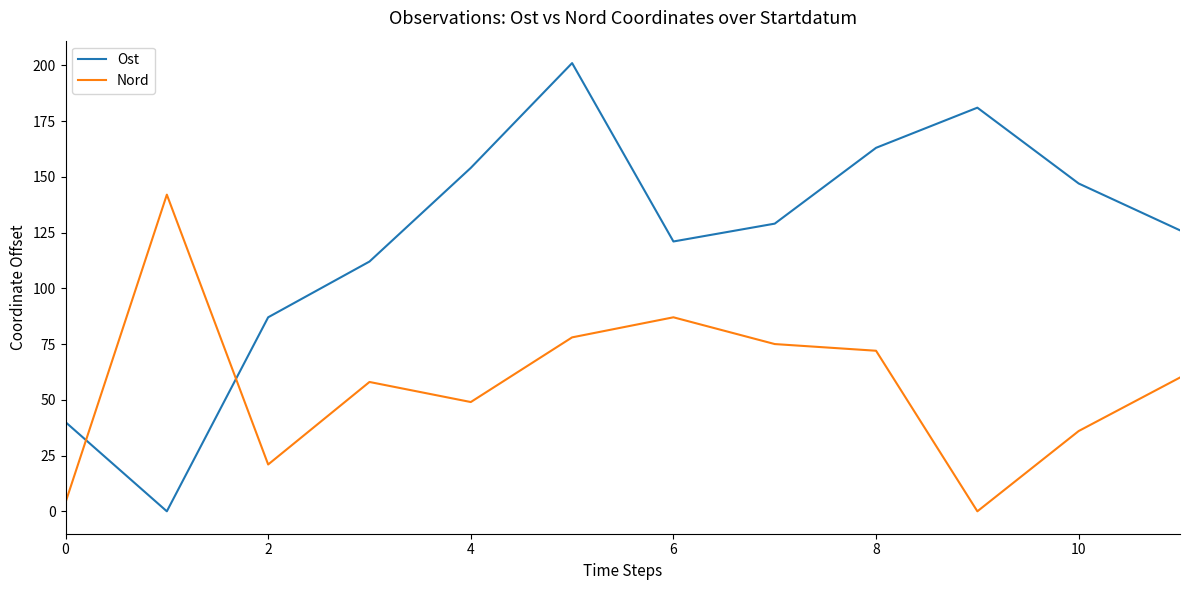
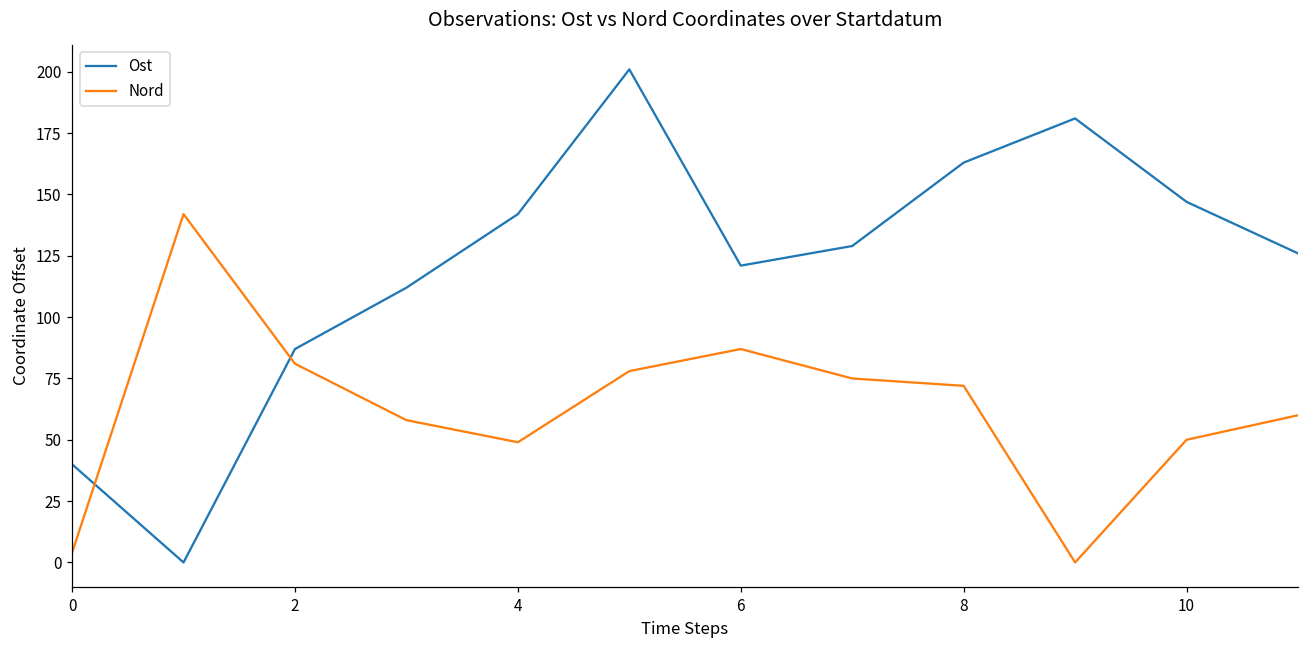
Nord, 2: 21 -> 81
Ost, 4: 154 -> 142
Nord, 10: 36 -> 50
